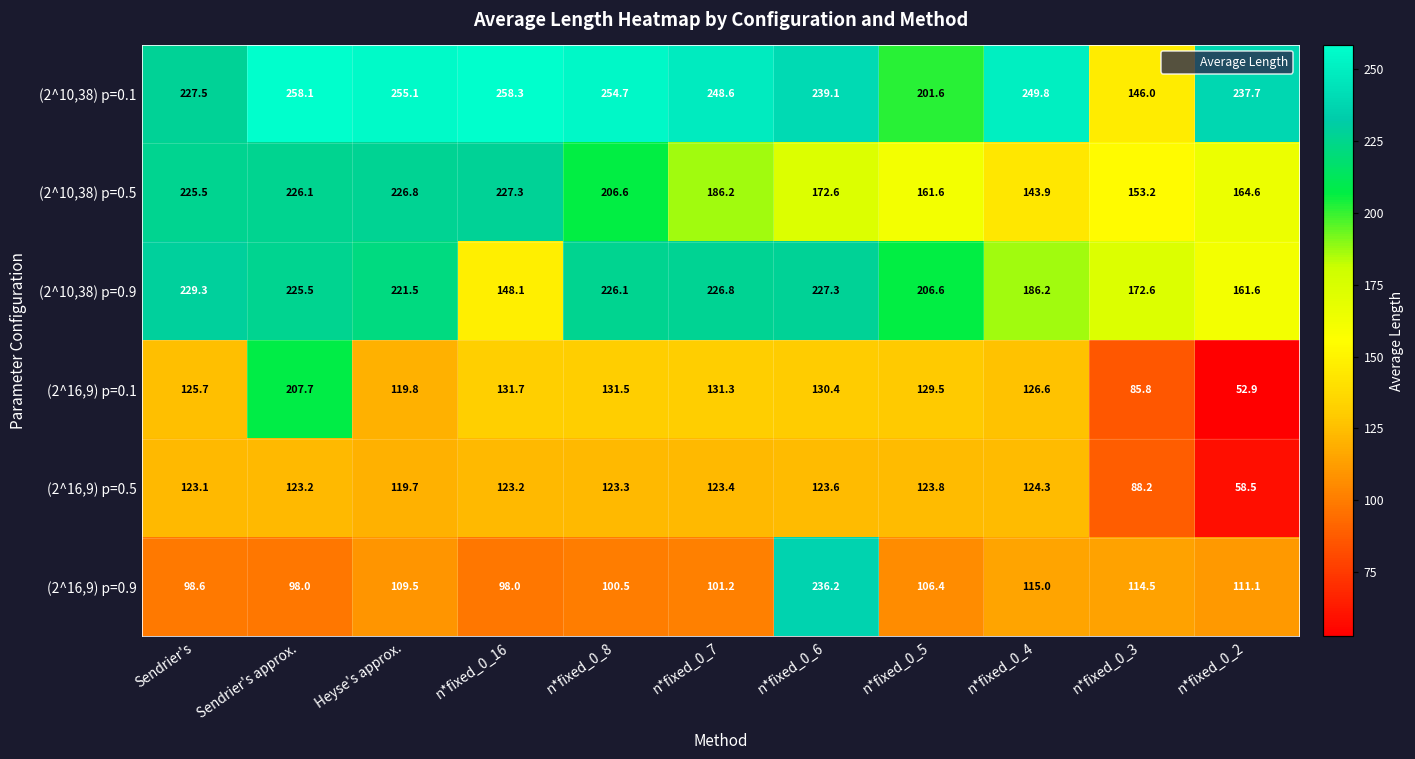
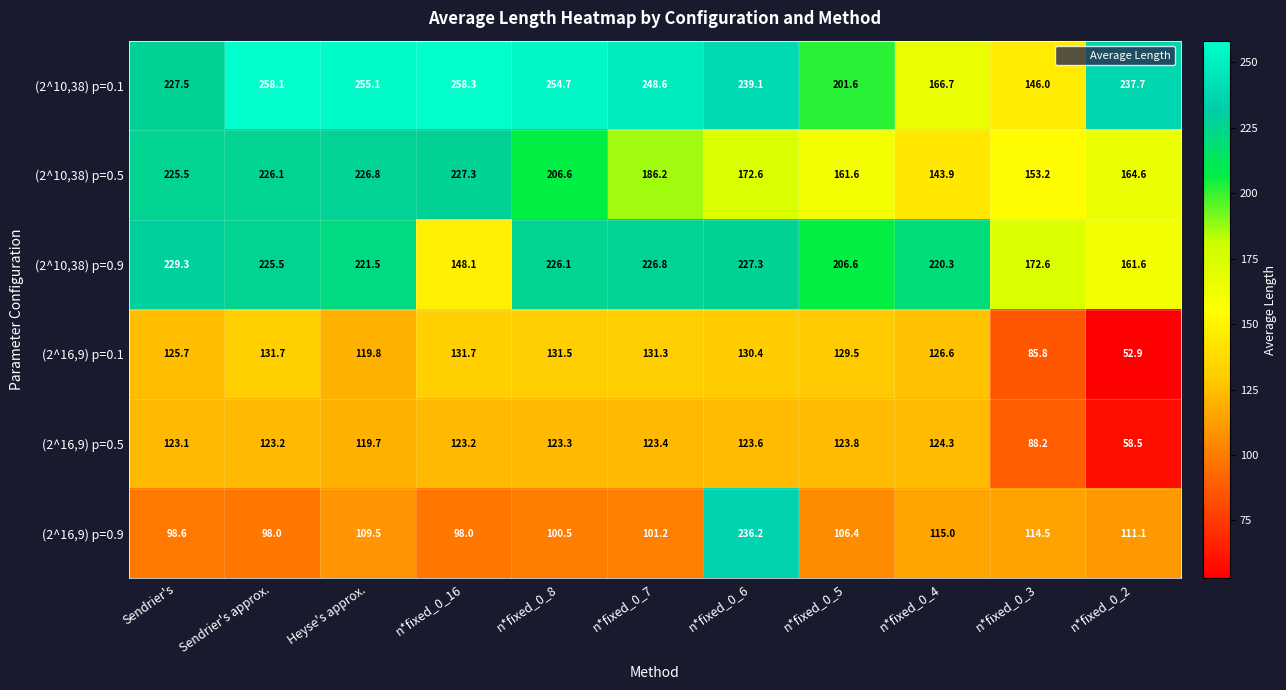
(2^10,38) p=0.1, n*fixed_0_4: 249.8 -> 166.7
(2^10,38) p=0.9, n*fixed_0_4: 186.2 -> 220.3
(2^16,9) p=0.1, Sendrier's approx.: 207.7 -> 131.7
